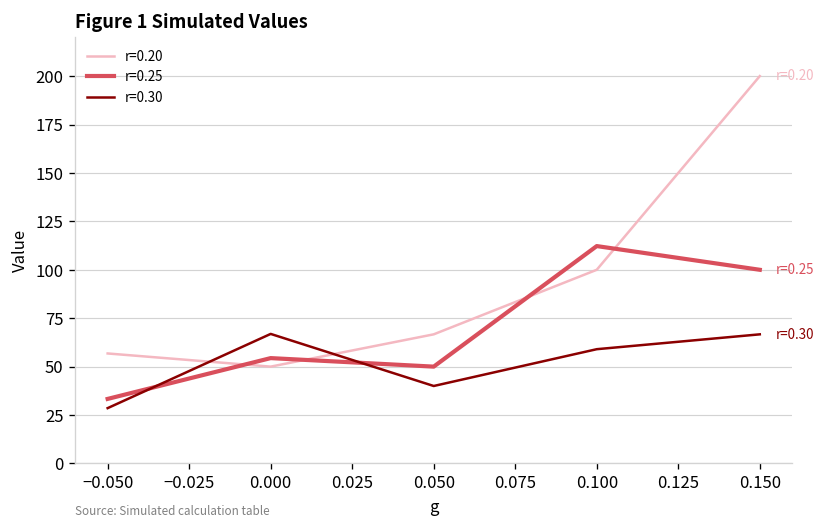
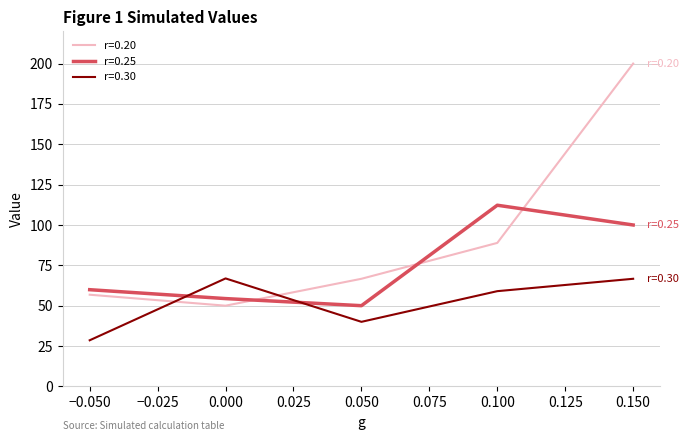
r=0.25, −0.050: 33 -> 60
r=0.20, 0.100: 100 -> 89
